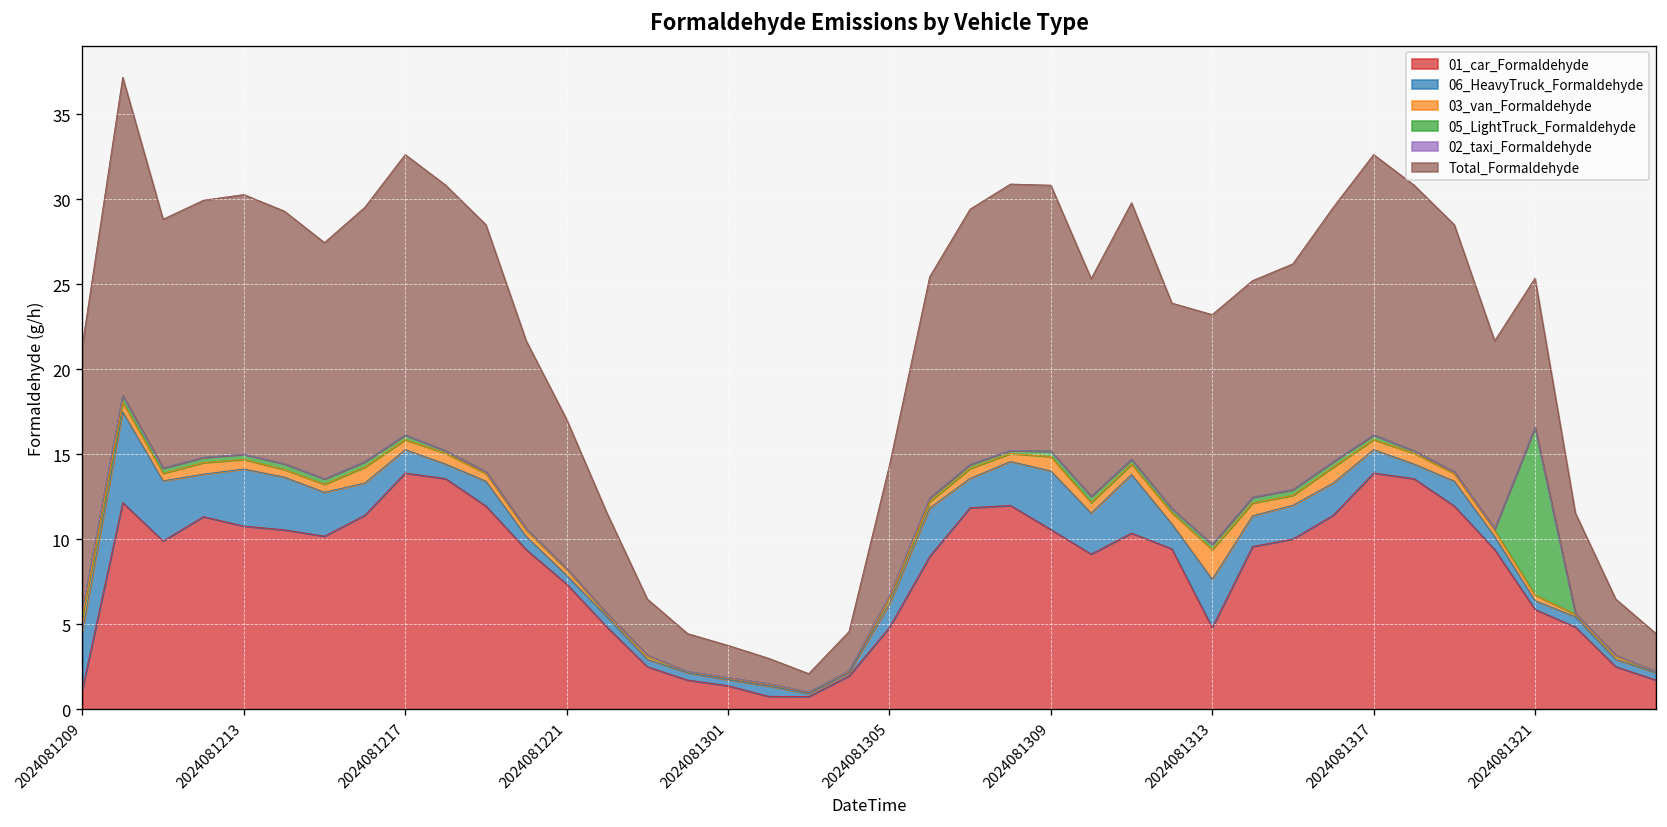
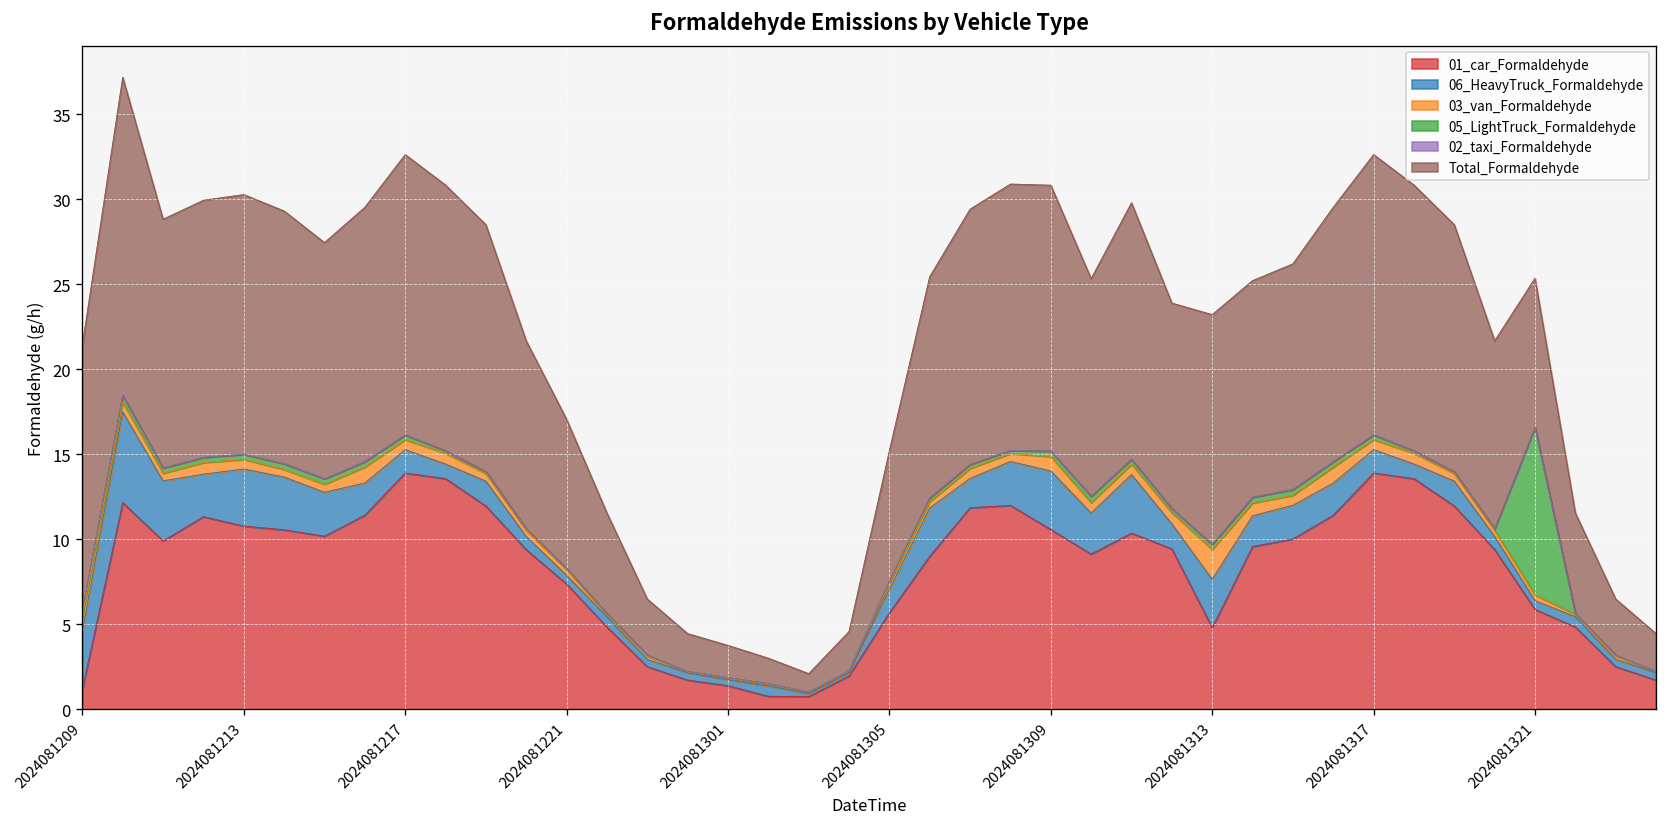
01_car_Formaldehyde, 2024081305: 4.8 -> 5.7
